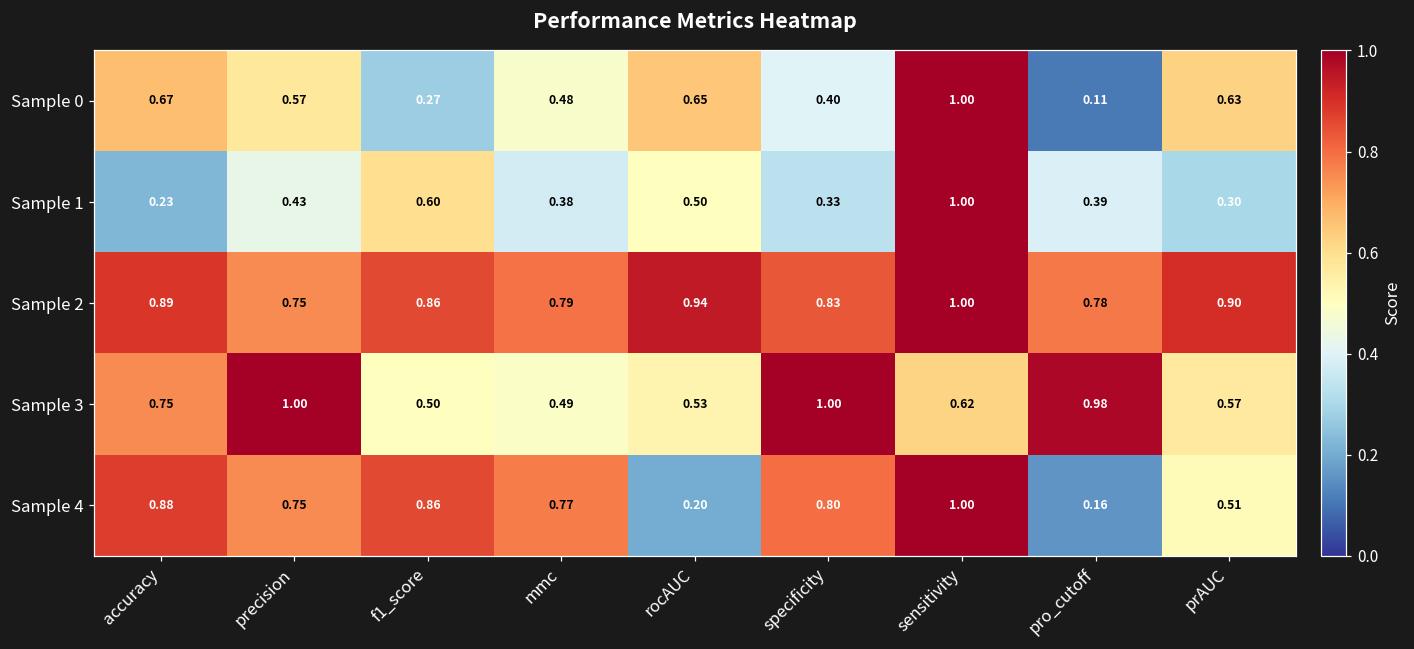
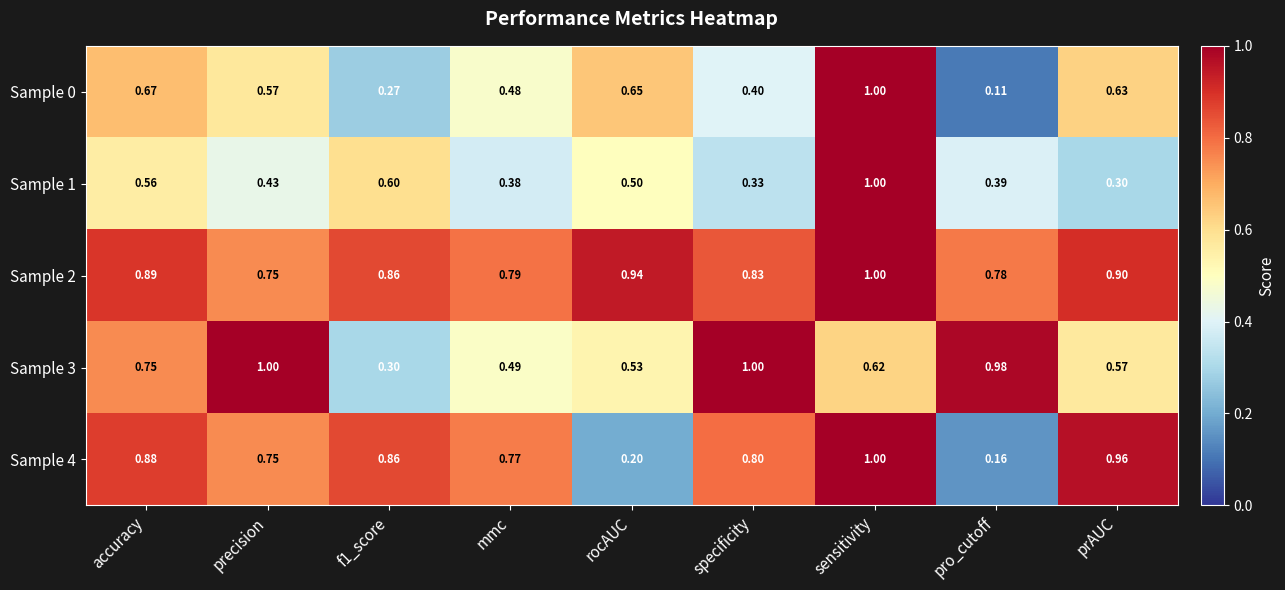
Sample 1, accuracy: 0.23 -> 0.56
Sample 3, f1_score: 0.50 -> 0.30
Sample 4, prAUC: 0.51 -> 0.96
